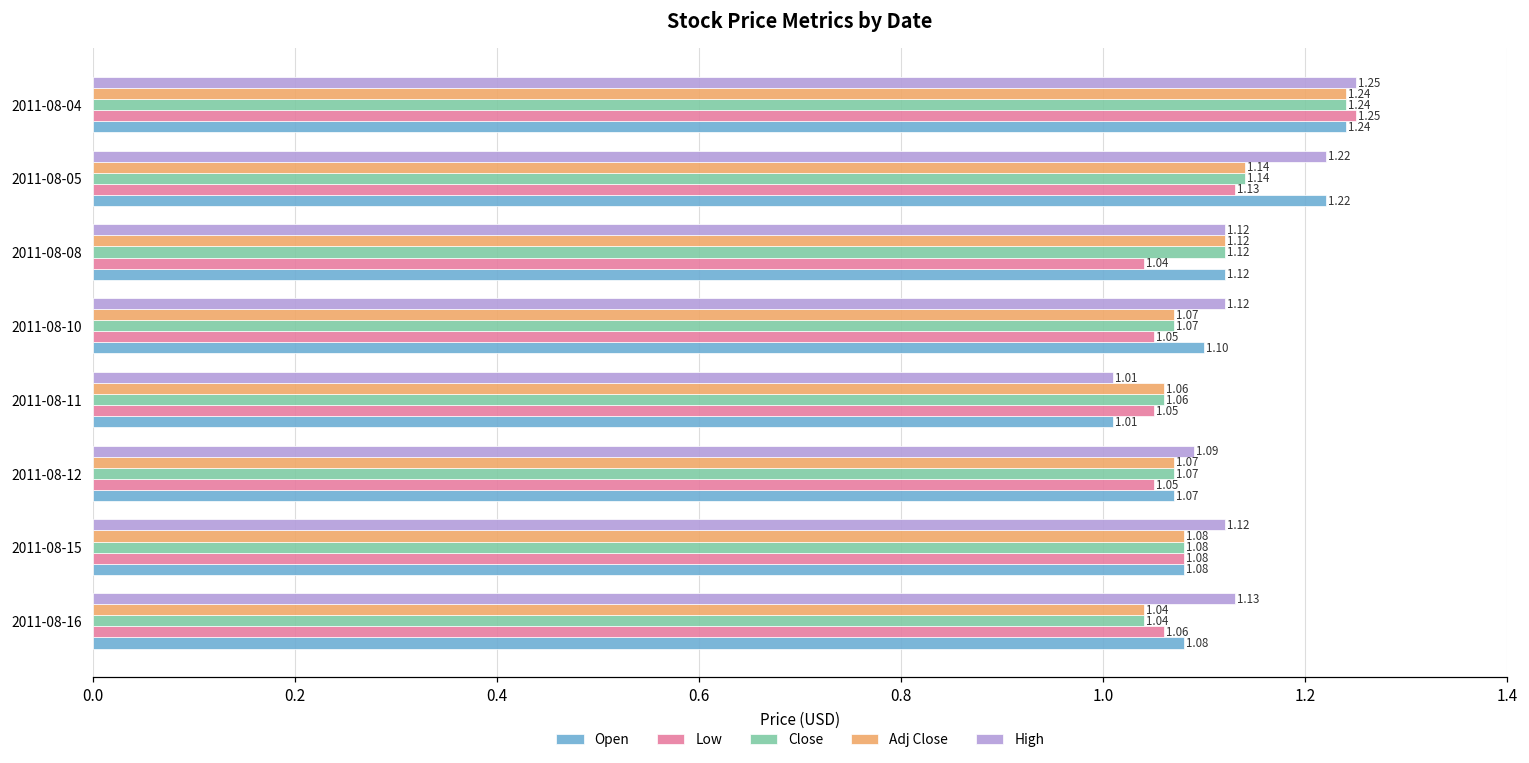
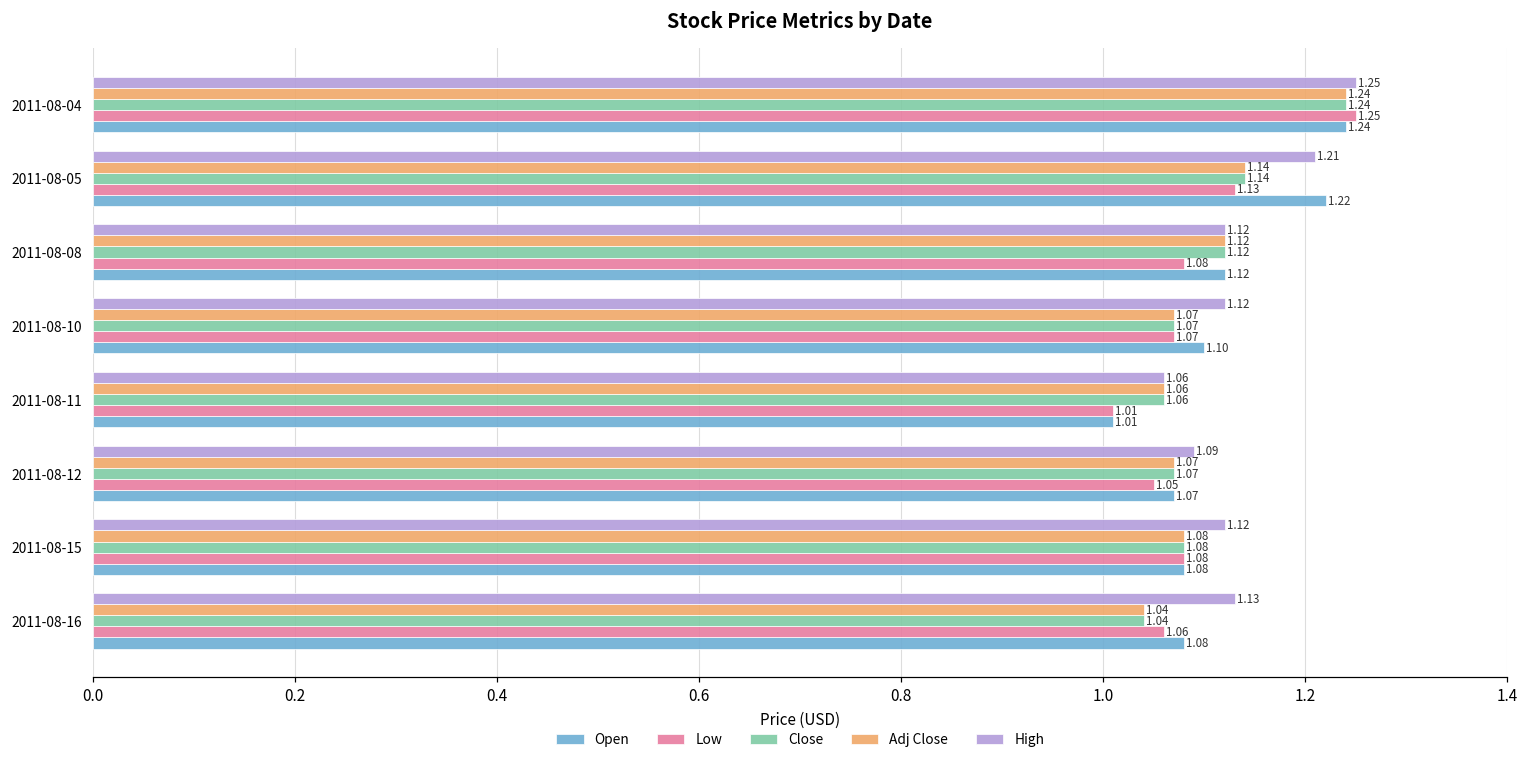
High, 2011-08-05: 1.22 -> 1.21
Low, 2011-08-08: 1.04 -> 1.08
Low, 2011-08-10: 1.05 -> 1.07
High, 2011-08-11: 1.01 -> 1.06
Low, 2011-08-11: 1.05 -> 1.01
